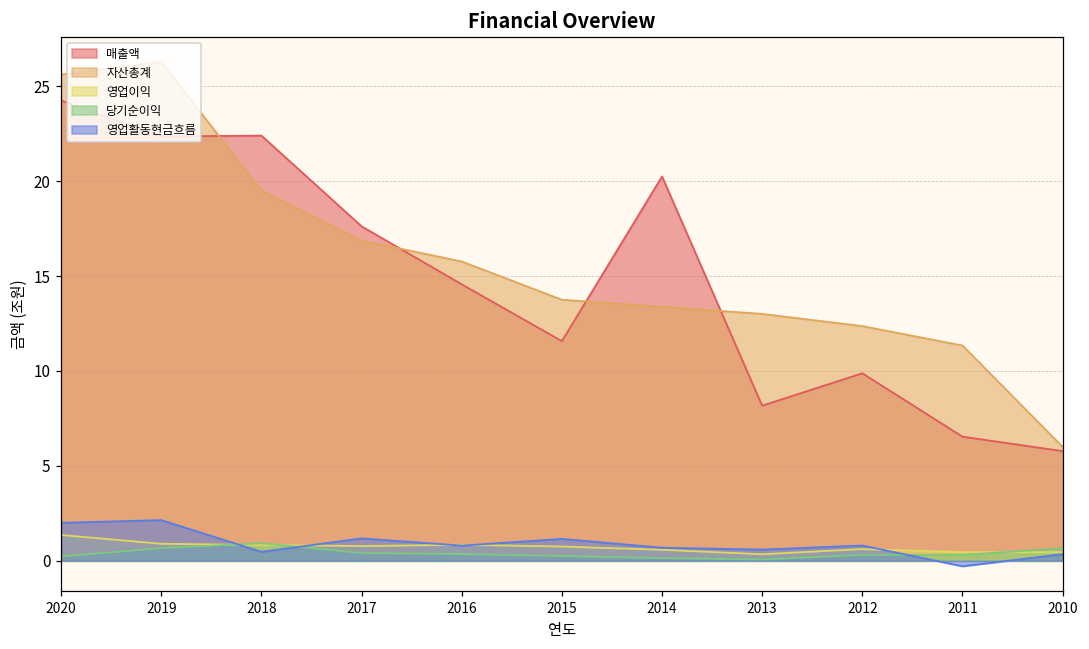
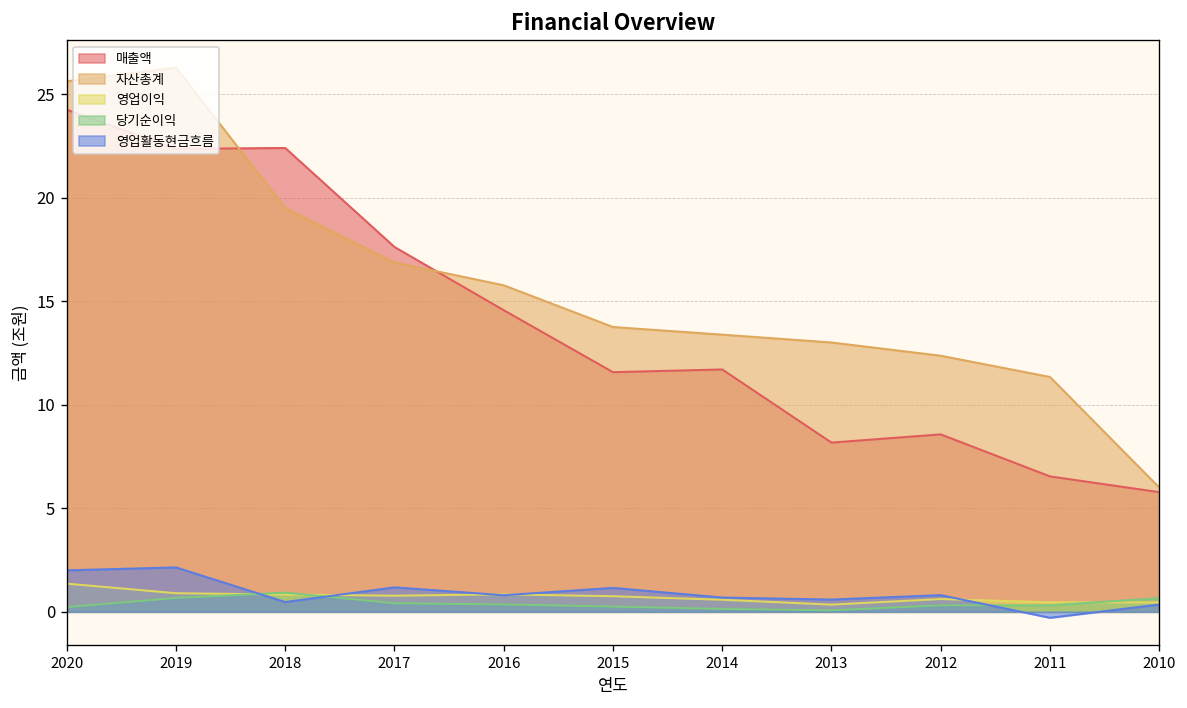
매출액, 2014: 20.2 -> 11.7
매출액, 2012: 9.9 -> 8.6
